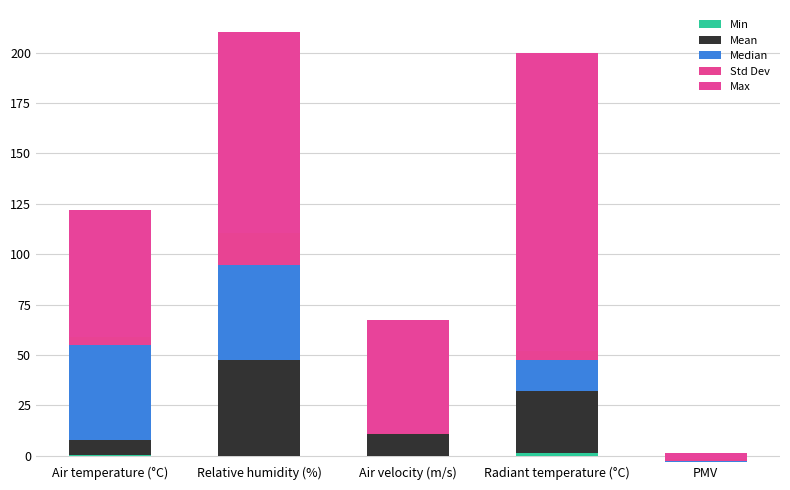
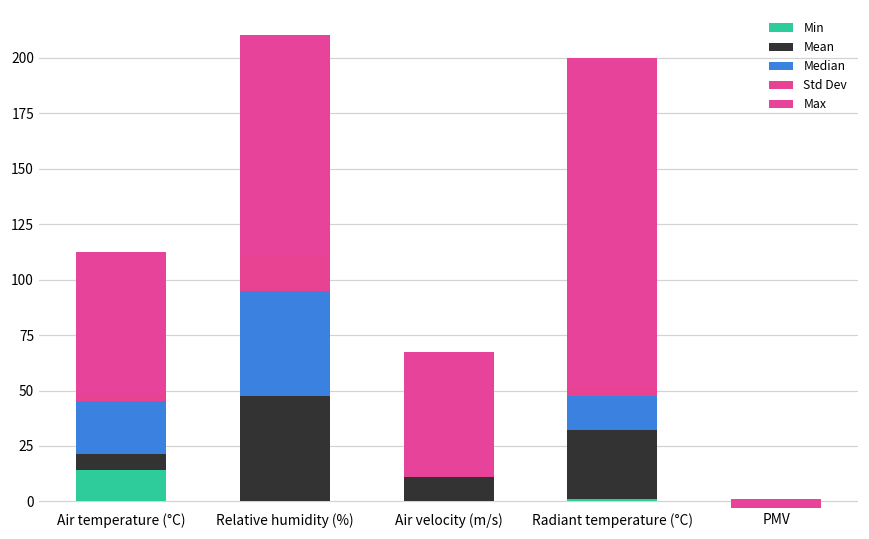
Min, Air temperature (°C): 1 -> 14
Median, Air temperature (°C): 47 -> 24
